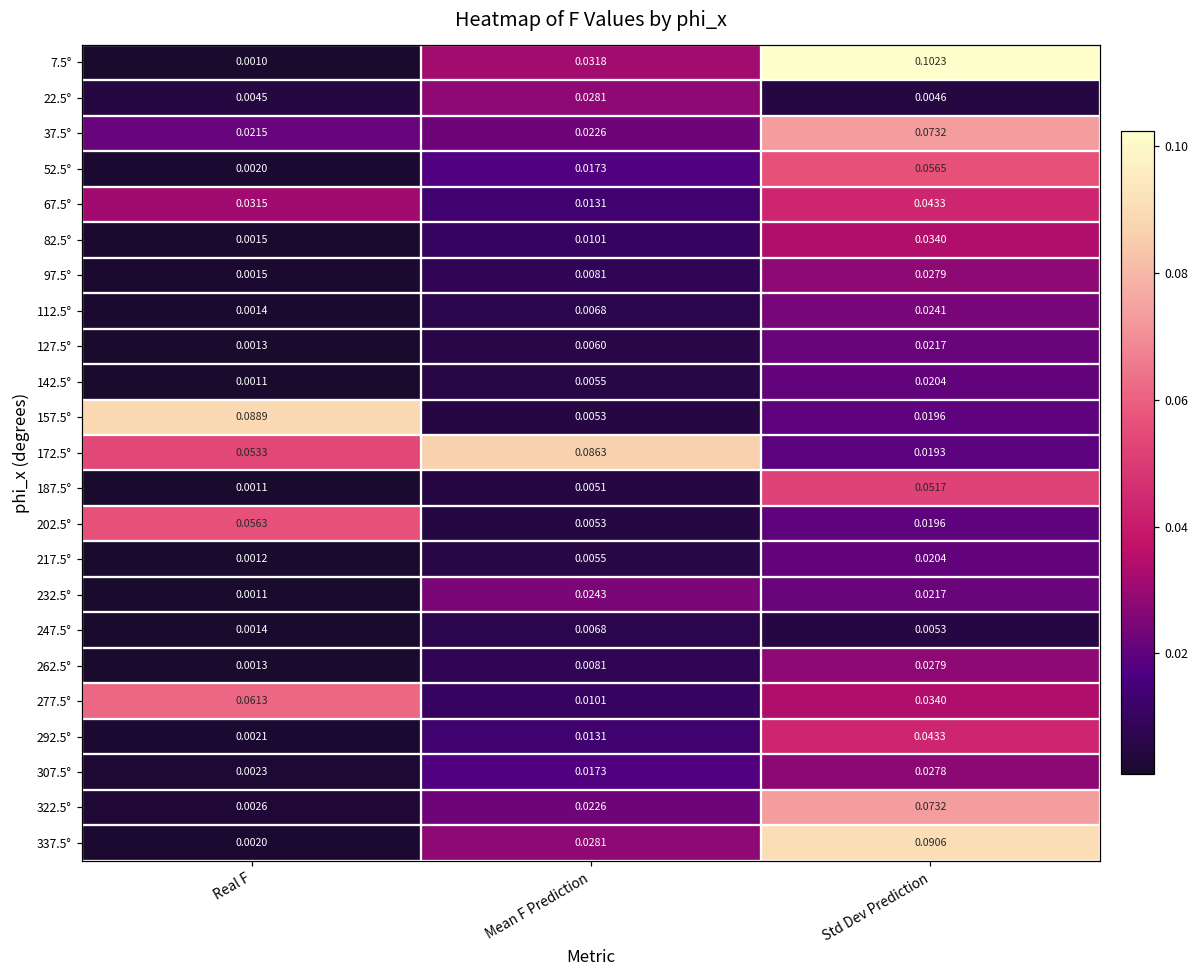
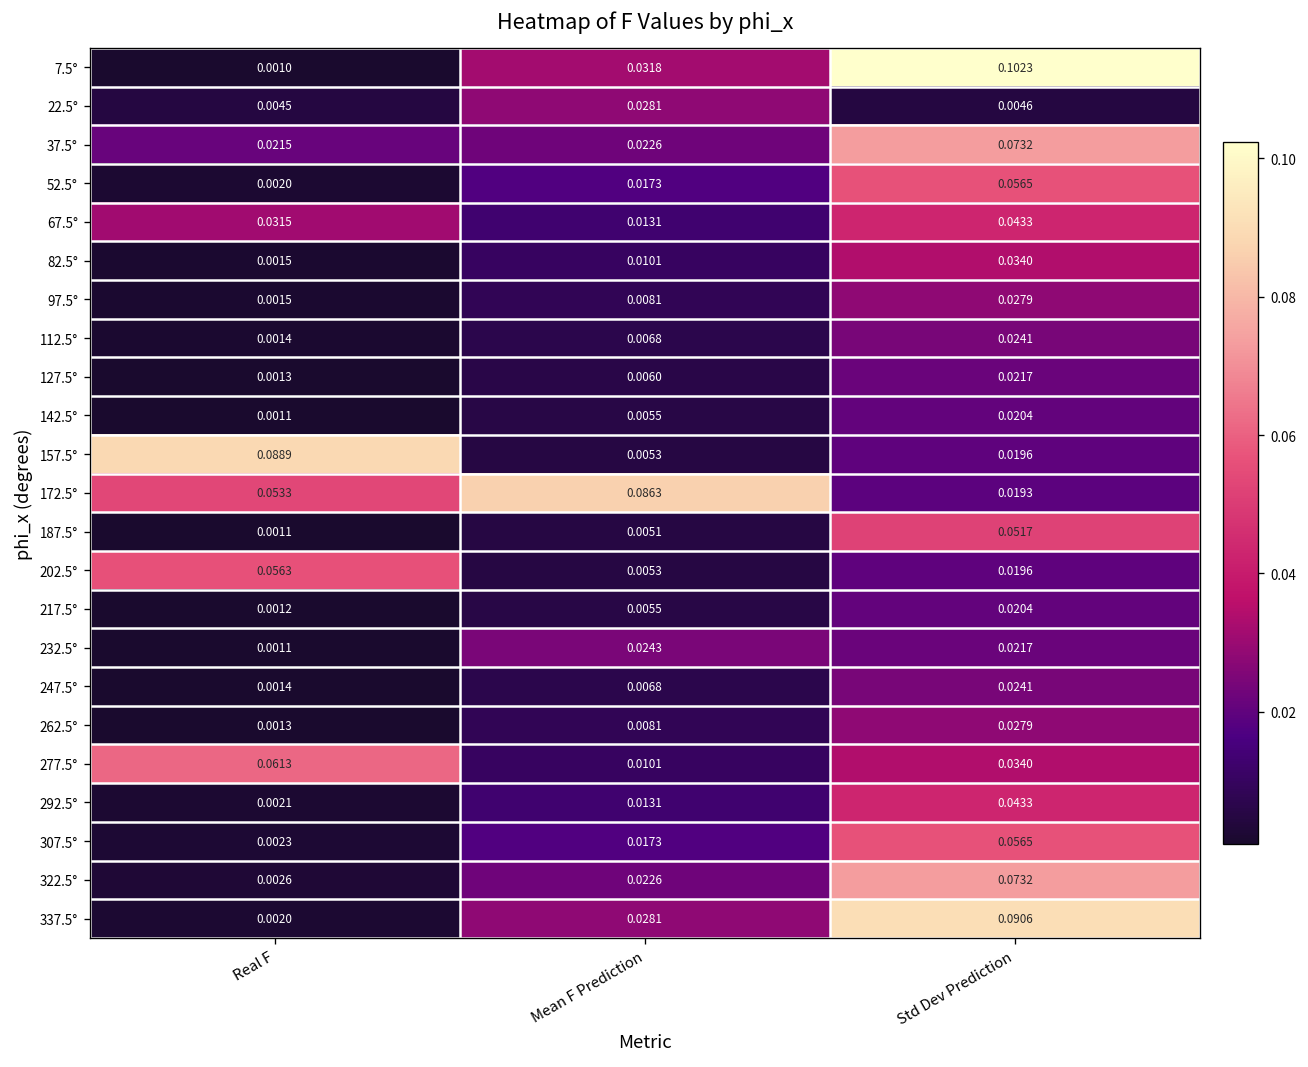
247.5°, Std Dev Prediction: 0.0053 -> 0.0241
307.5°, Std Dev Prediction: 0.0278 -> 0.0565
